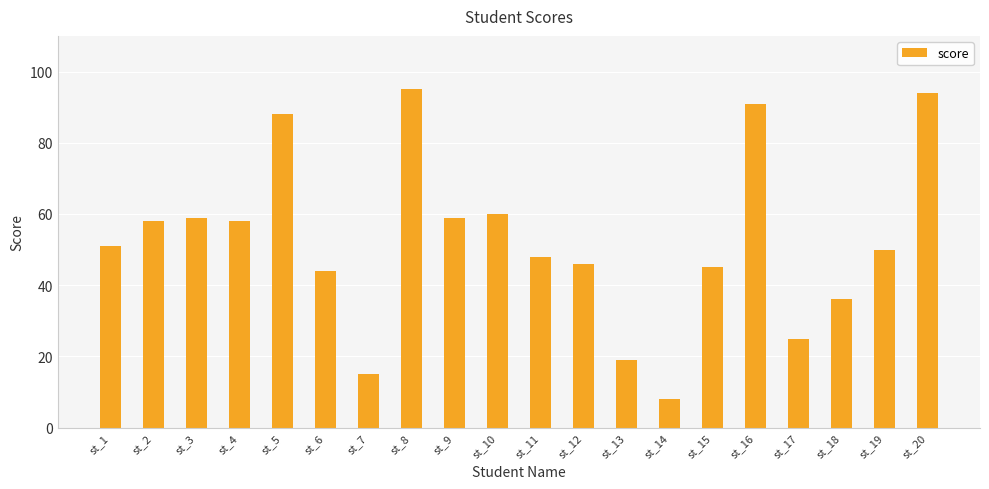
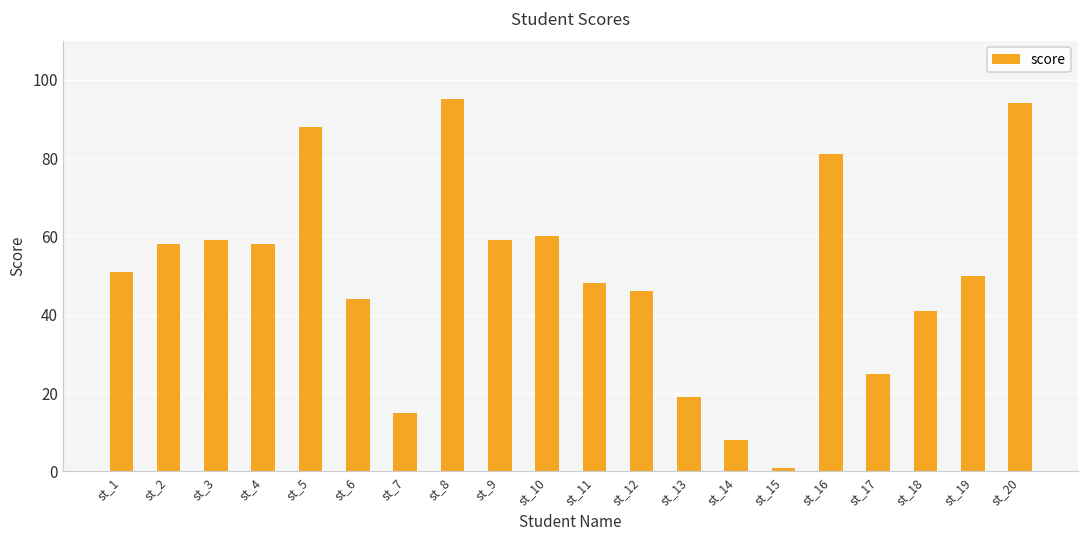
st_15: 45 -> 1
st_16: 91 -> 81
st_18: 36 -> 41
